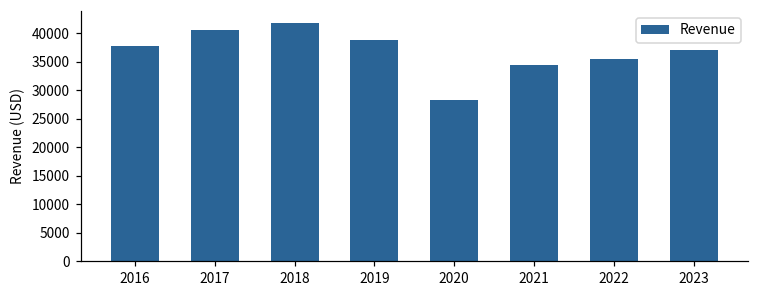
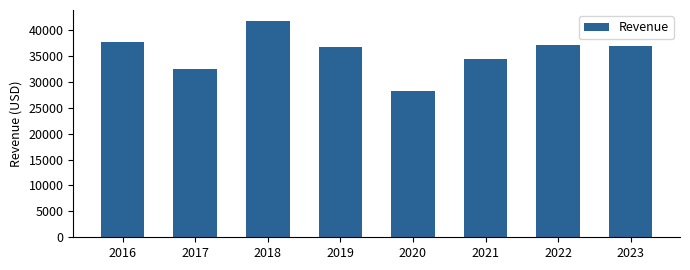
2017: 41000 -> 32000
2019: 39000 -> 37000
2022: 35000 -> 37000
